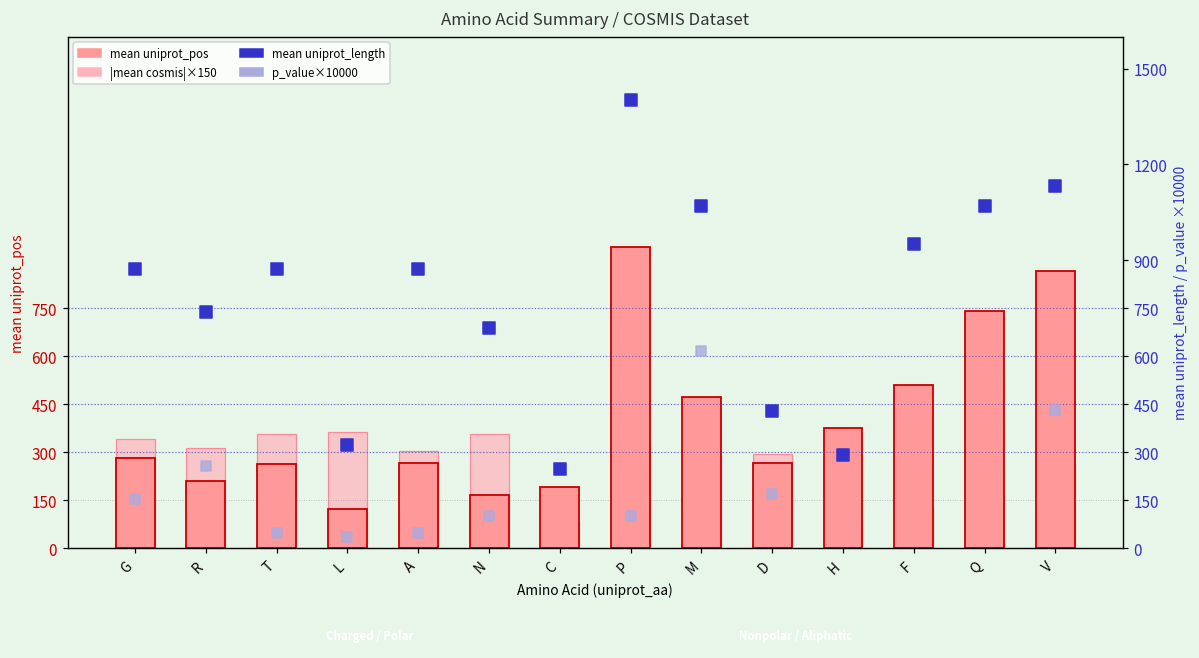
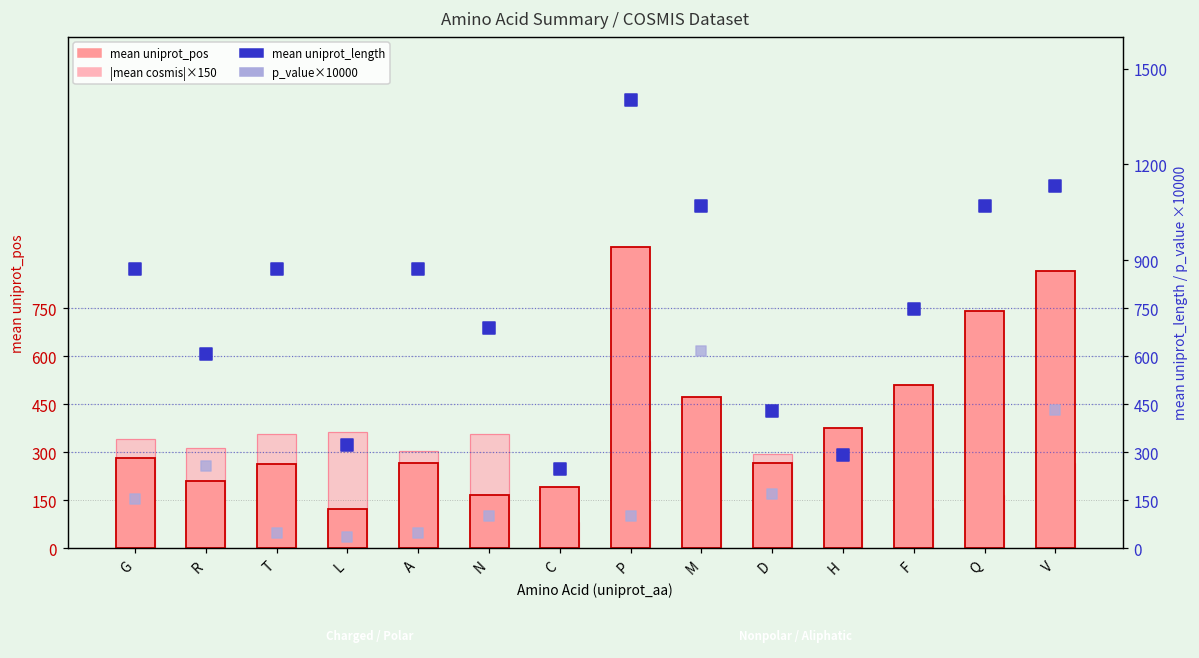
mean uniprot_length, R: 740 -> 610
mean uniprot_length, F: 950 -> 750
